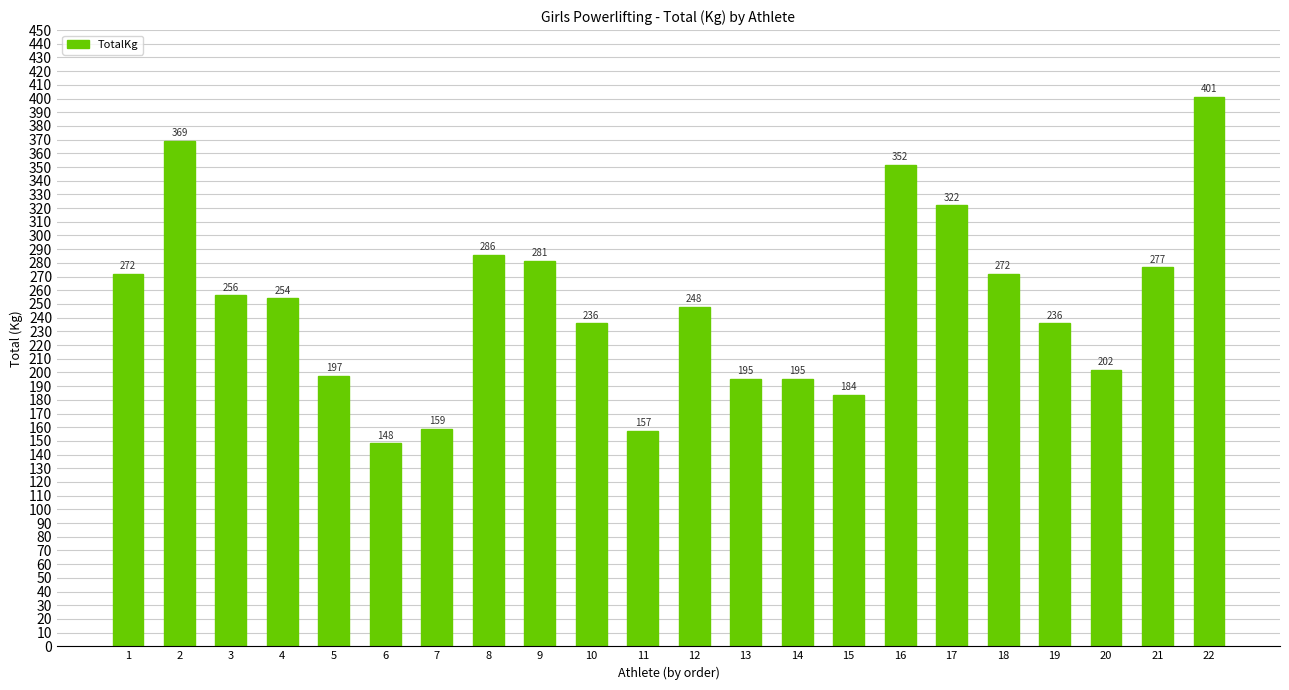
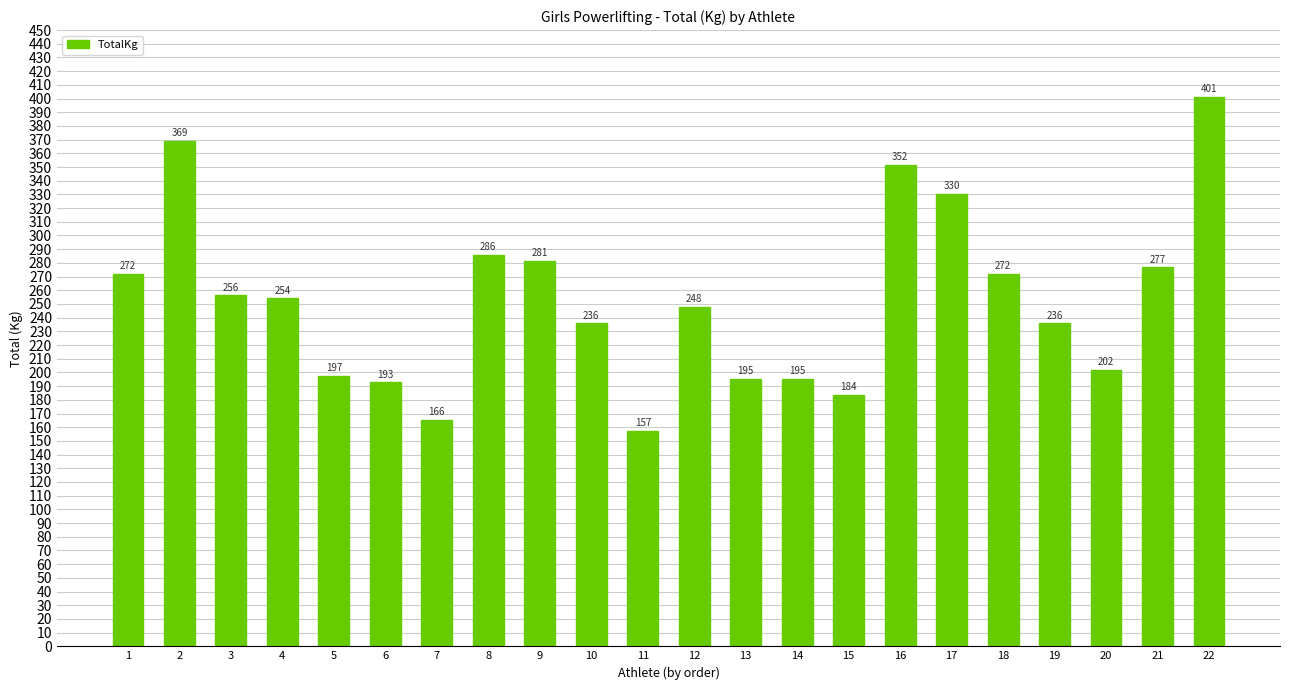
6: 148 -> 193
7: 159 -> 166
17: 322 -> 330
